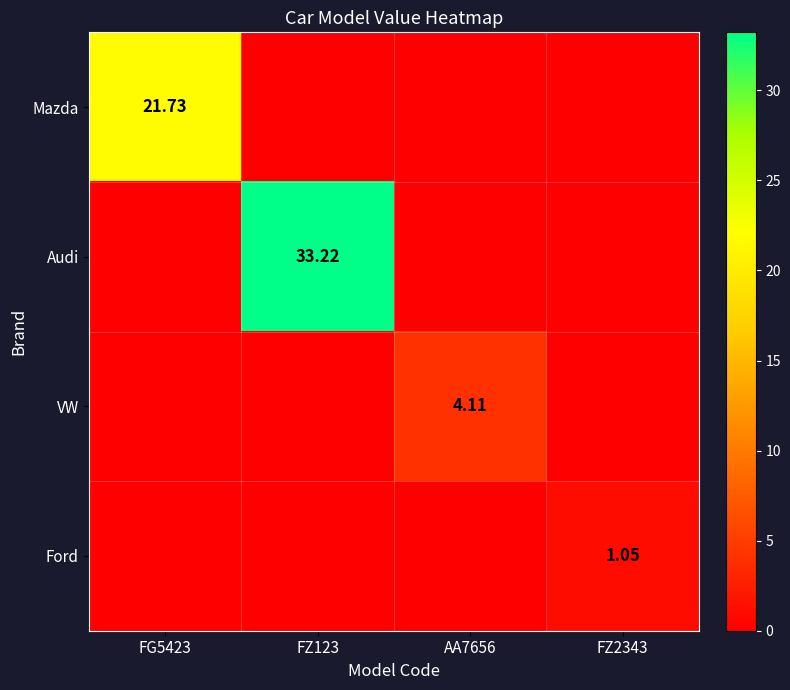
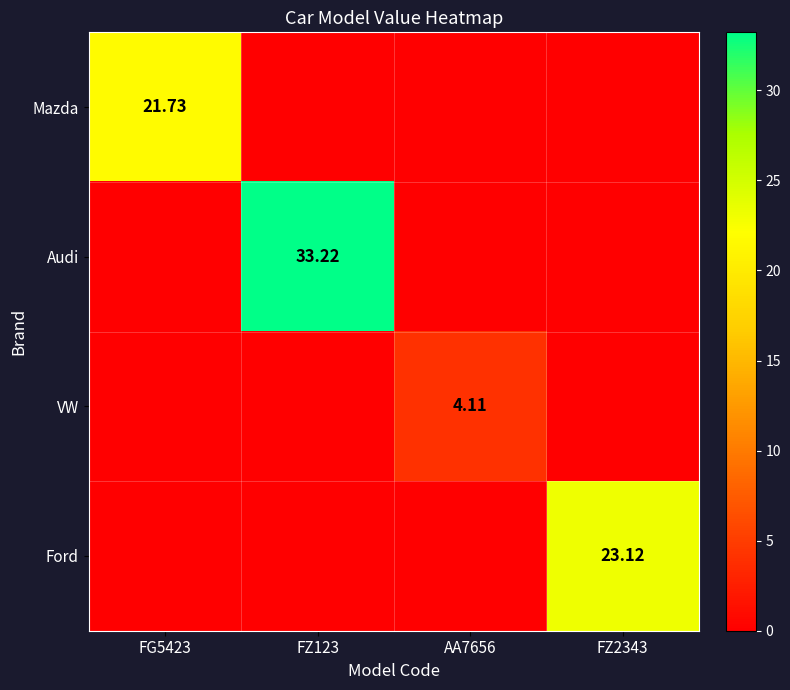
Ford, FZ2343: 1.05 -> 23.12
